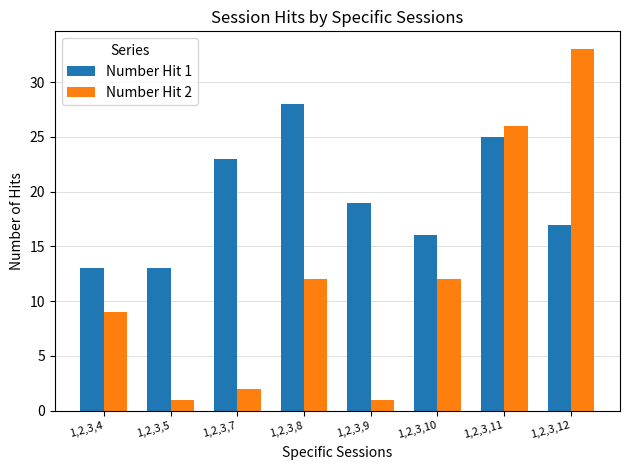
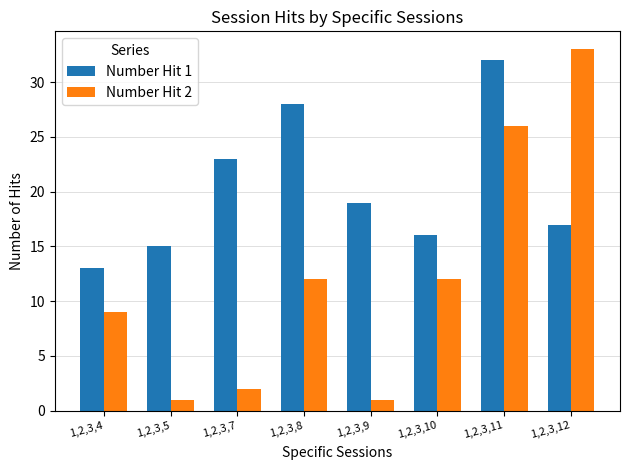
Number Hit 1, 1,2,3,5: 13 -> 15
Number Hit 1, 1,2,3,11: 25 -> 32
